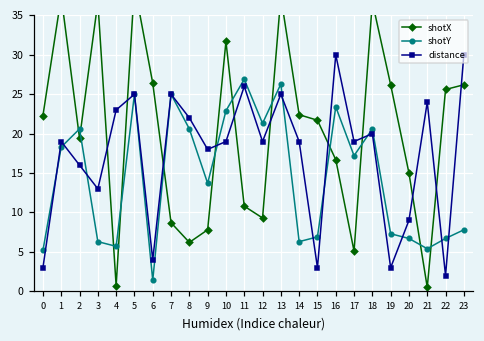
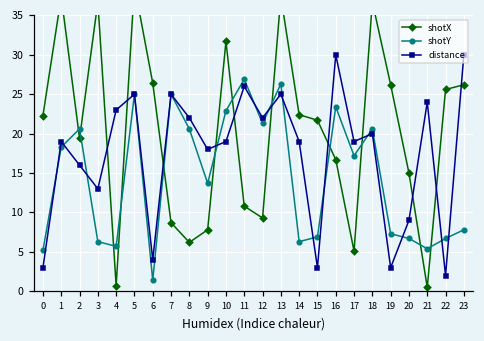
distance, 12: 19 -> 22
